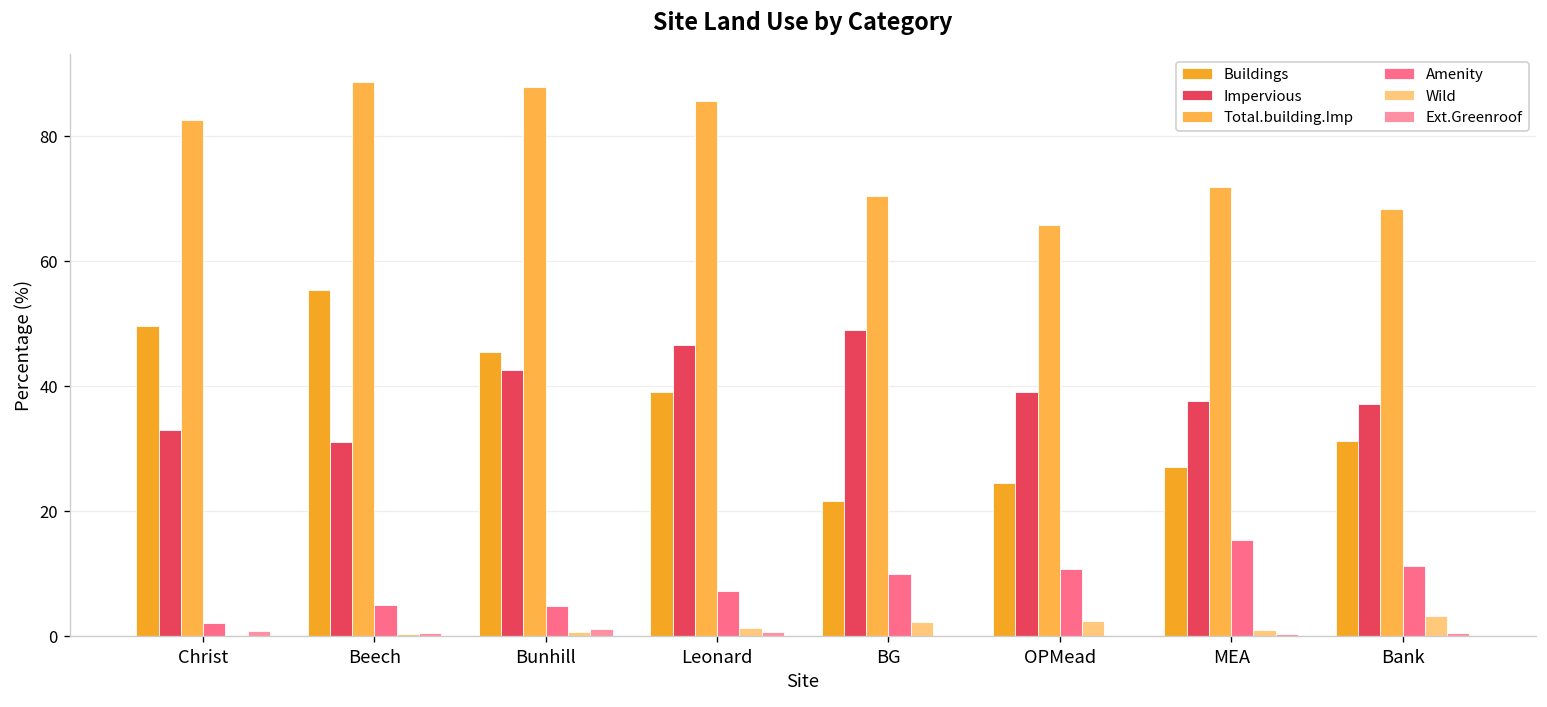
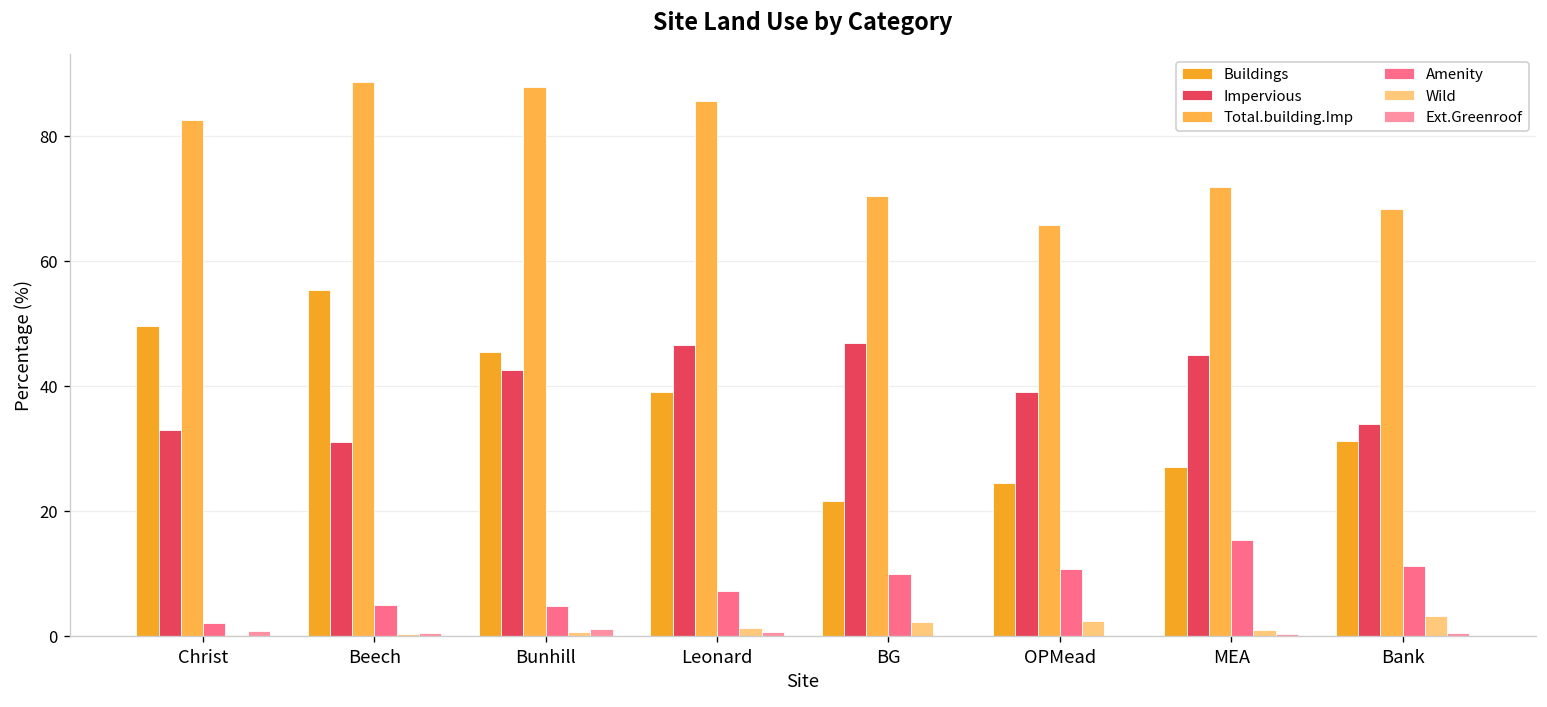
Impervious, BG: 49 -> 47
Impervious, MEA: 38 -> 45
Impervious, Bank: 37 -> 34
